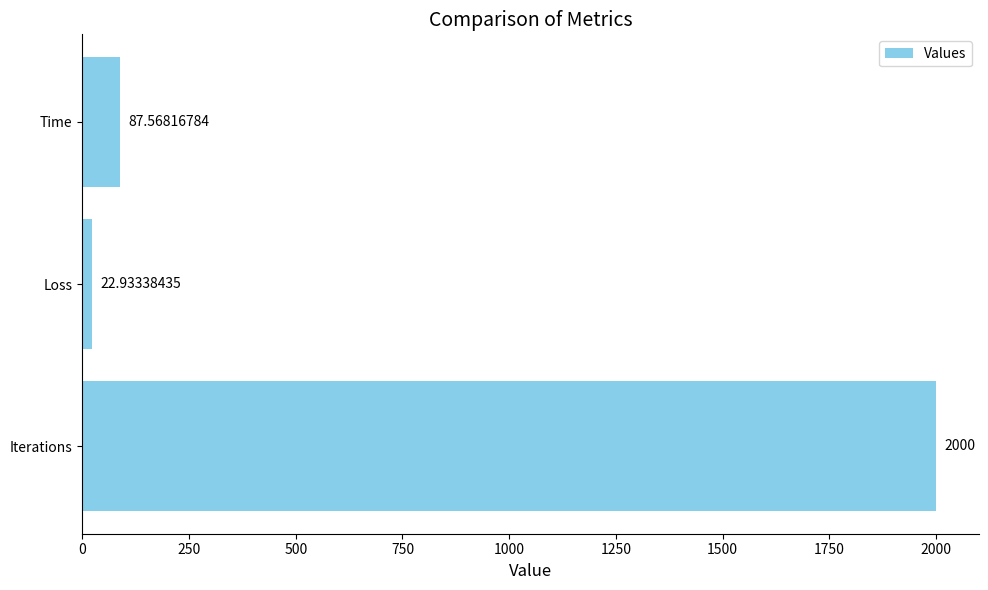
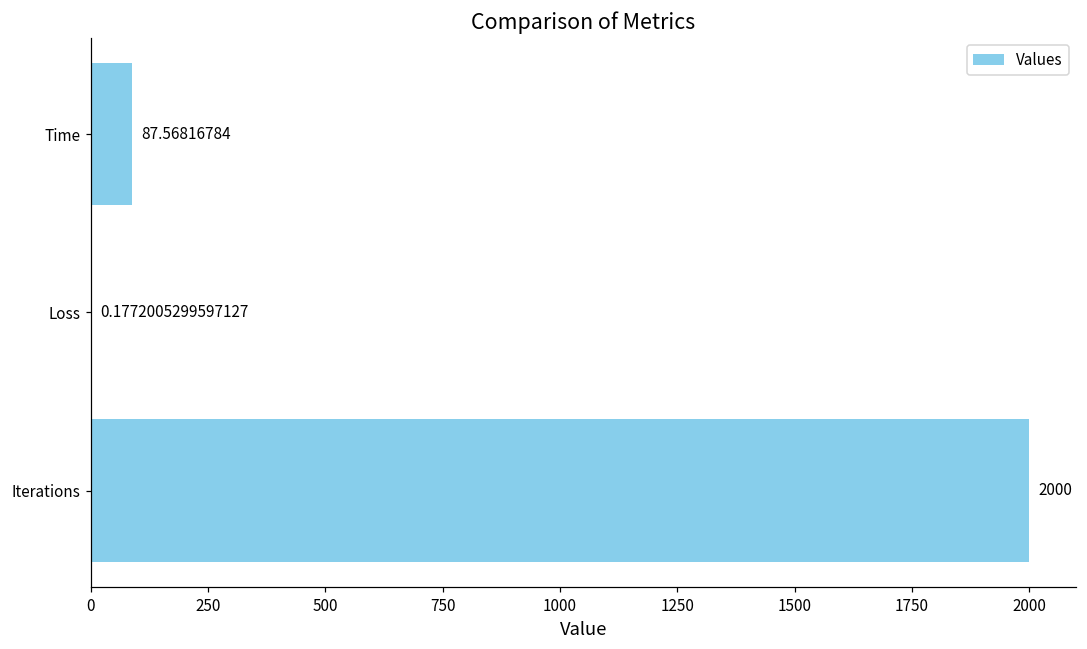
Loss: 22.93338435 -> 0.1772005299597127
